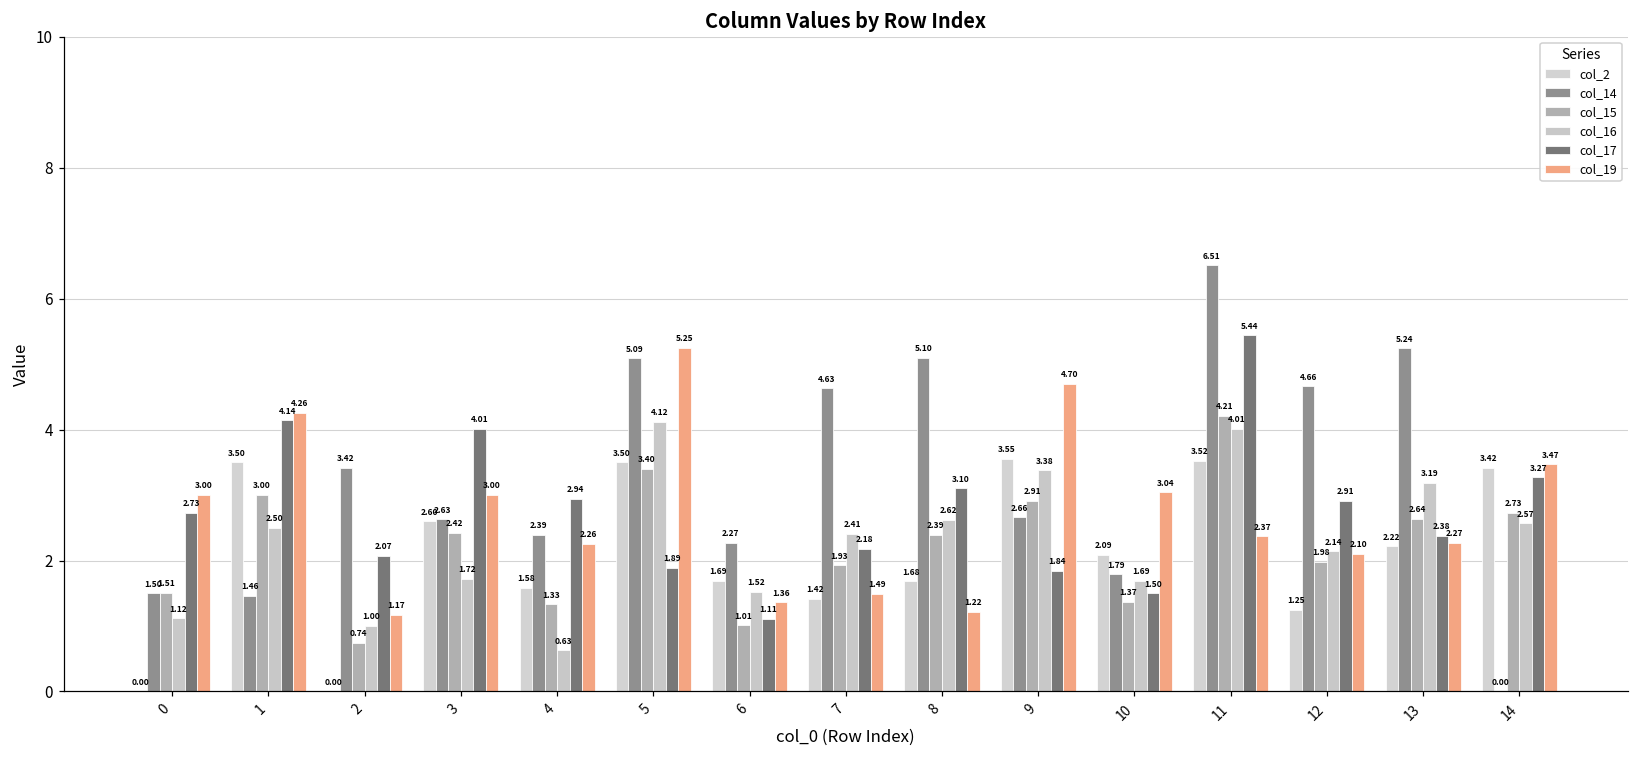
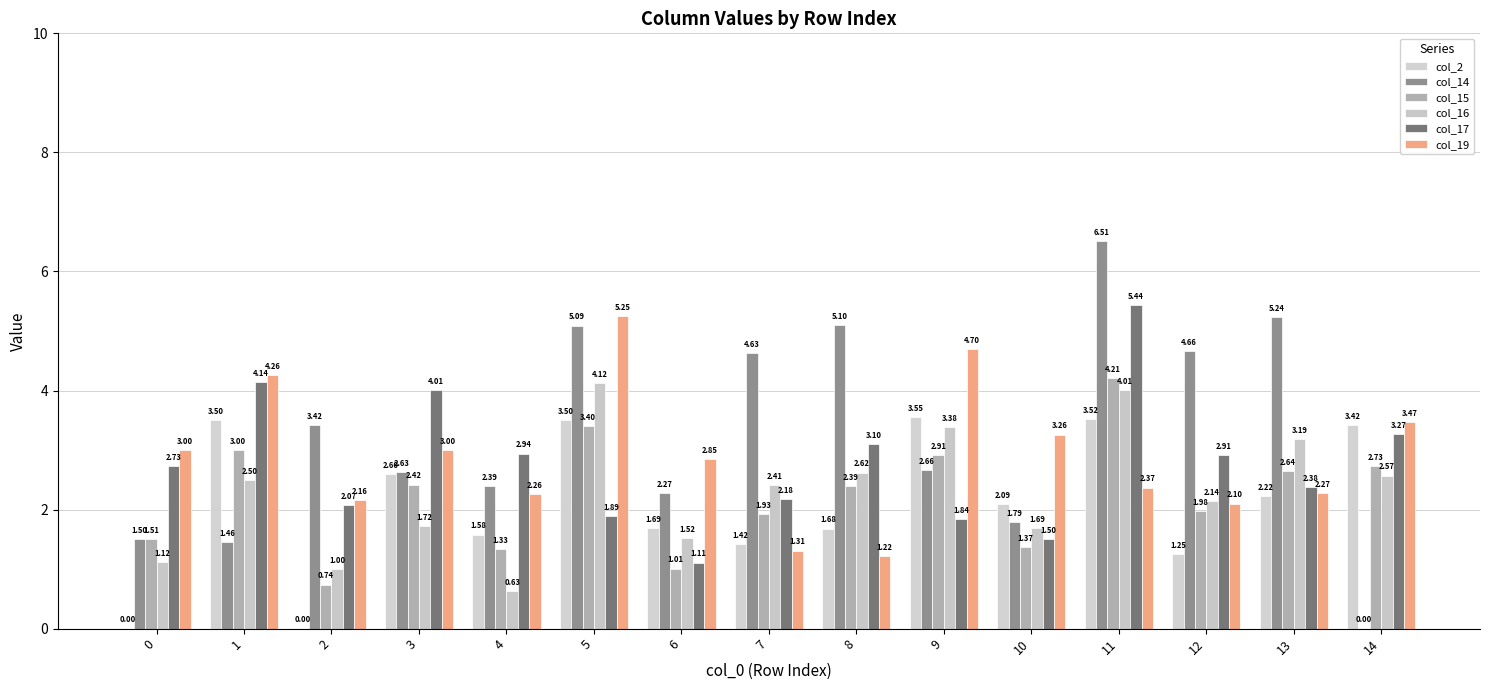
col_19, 2: 1.17 -> 2.16
col_19, 6: 1.36 -> 2.85
col_19, 7: 1.49 -> 1.31
col_19, 10: 3.04 -> 3.26
